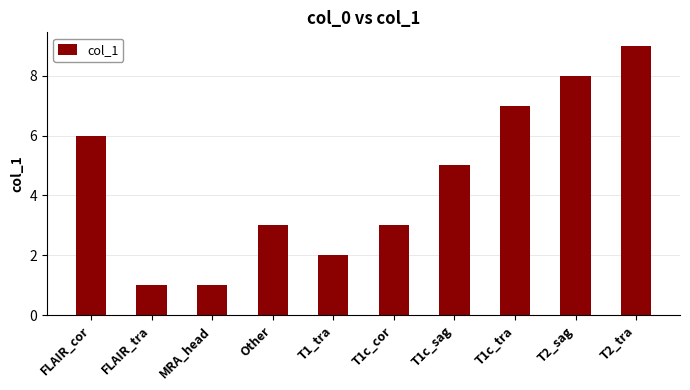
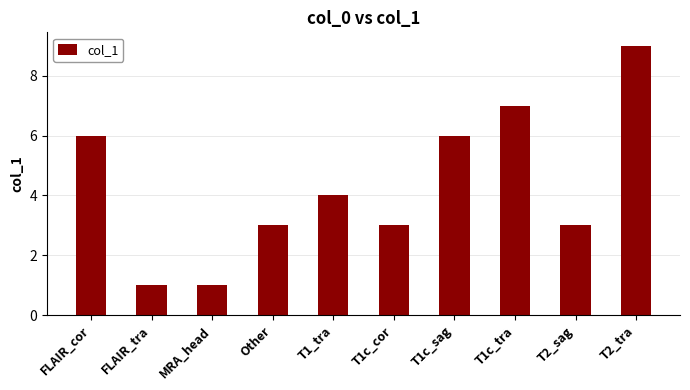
T1_tra: 2 -> 4
T1c_sag: 5 -> 6
T2_sag: 8 -> 3
